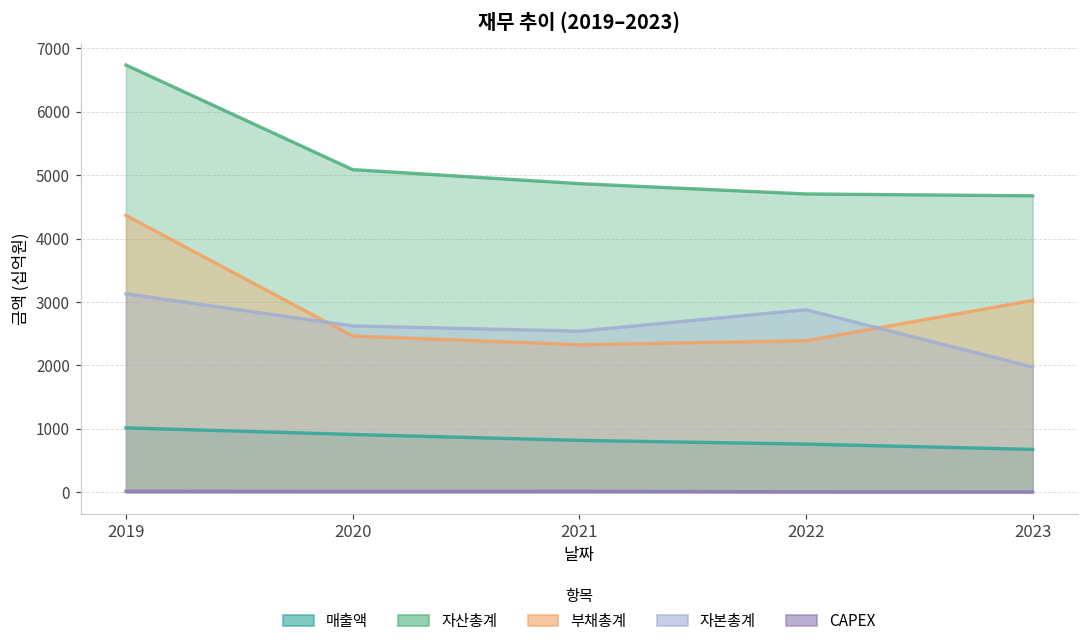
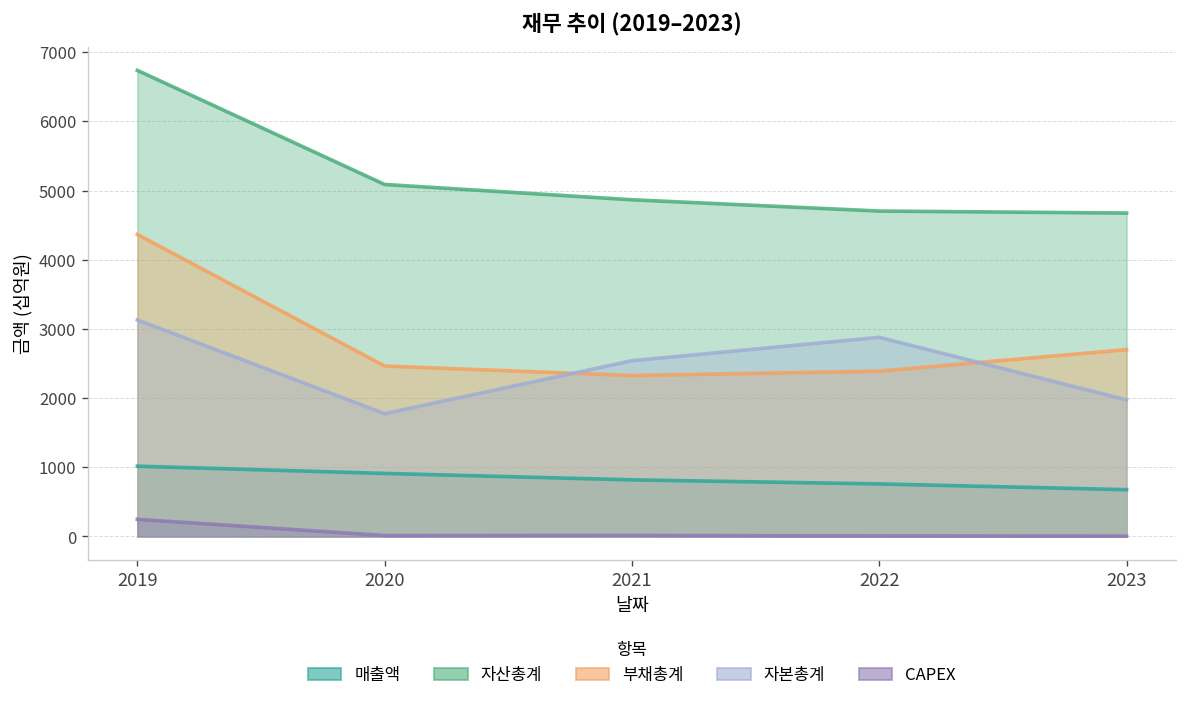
CAPEX, 2019: 0 -> 200
자본총계, 2020: 2600 -> 1800
부채총계, 2023: 3000 -> 2700
